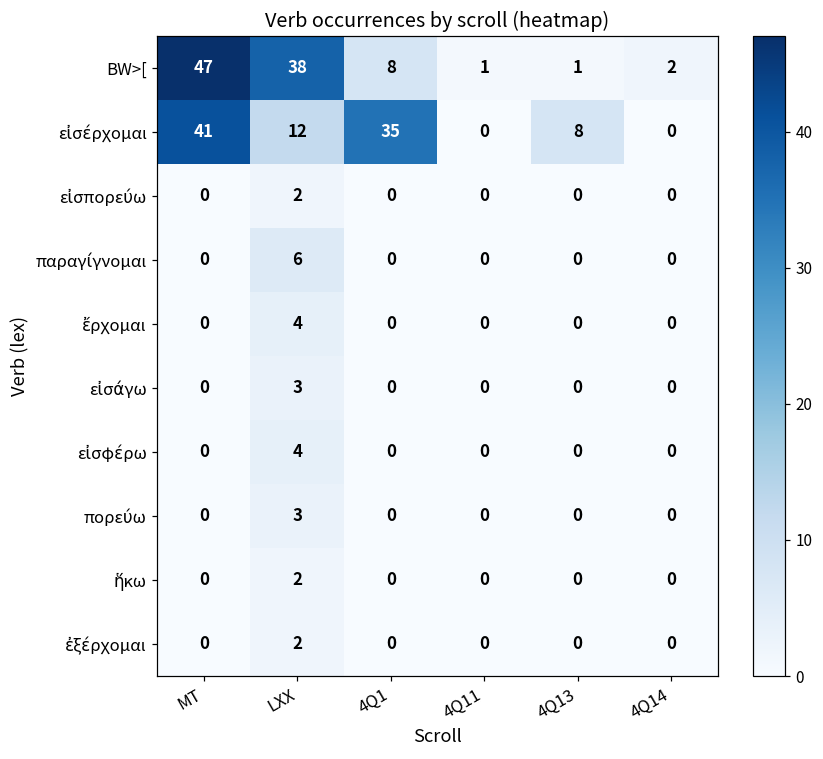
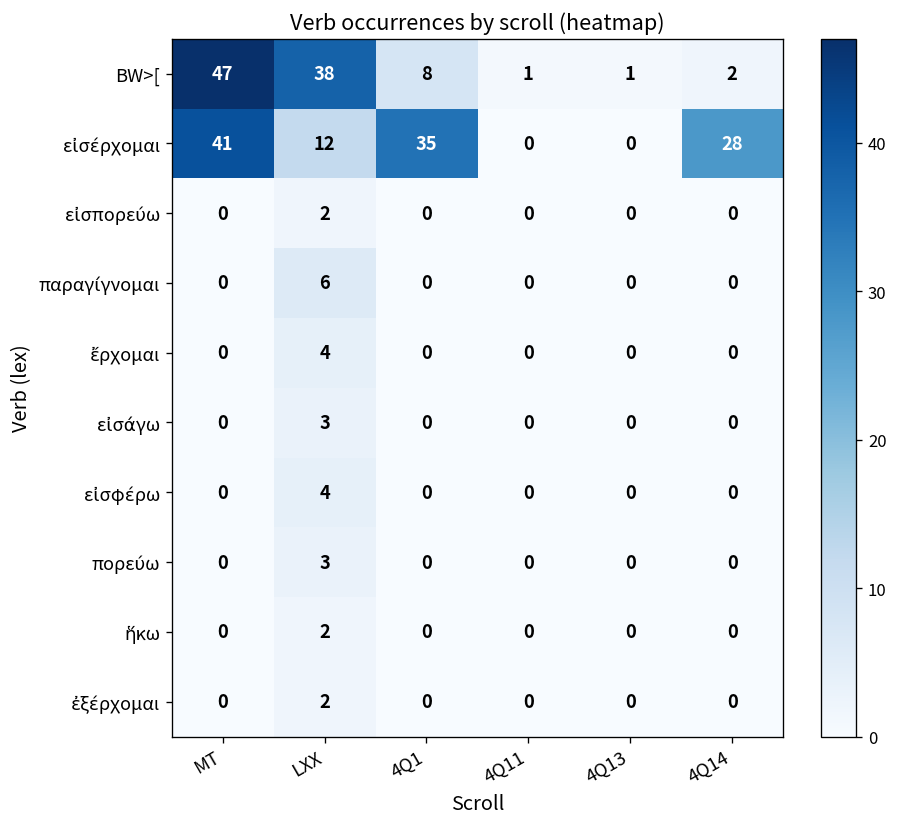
εἰσέρχομαι, 4Q13: 8 -> 0
εἰσέρχομαι, 4Q14: 0 -> 28
